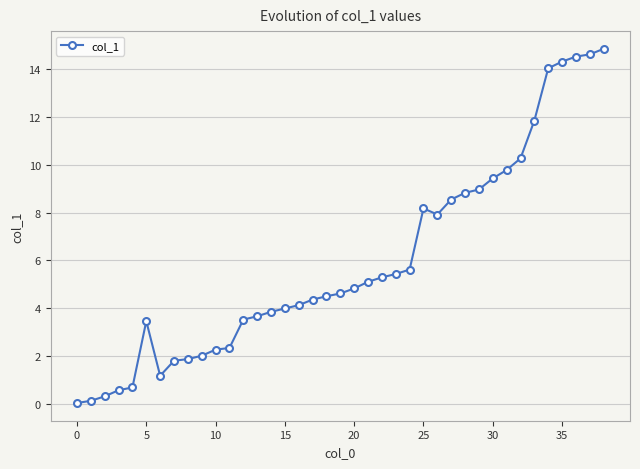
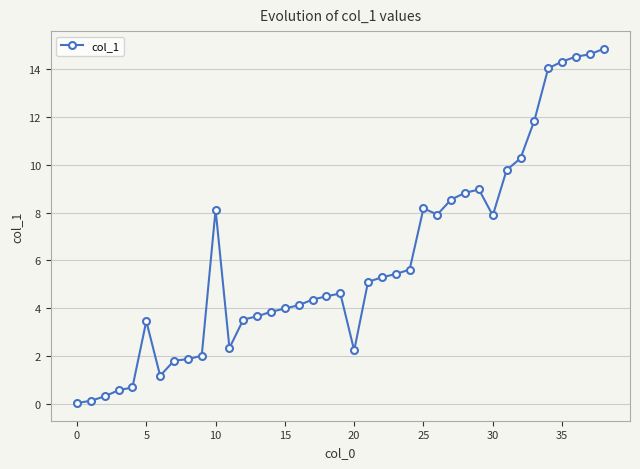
10: 2.3 -> 8.1
20: 4.8 -> 2.2
30: 9.4 -> 7.9
